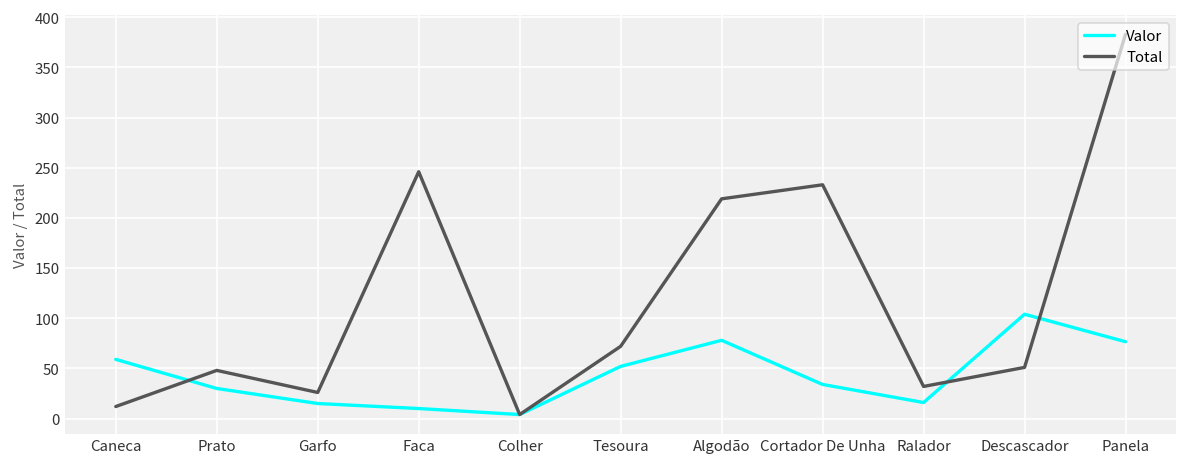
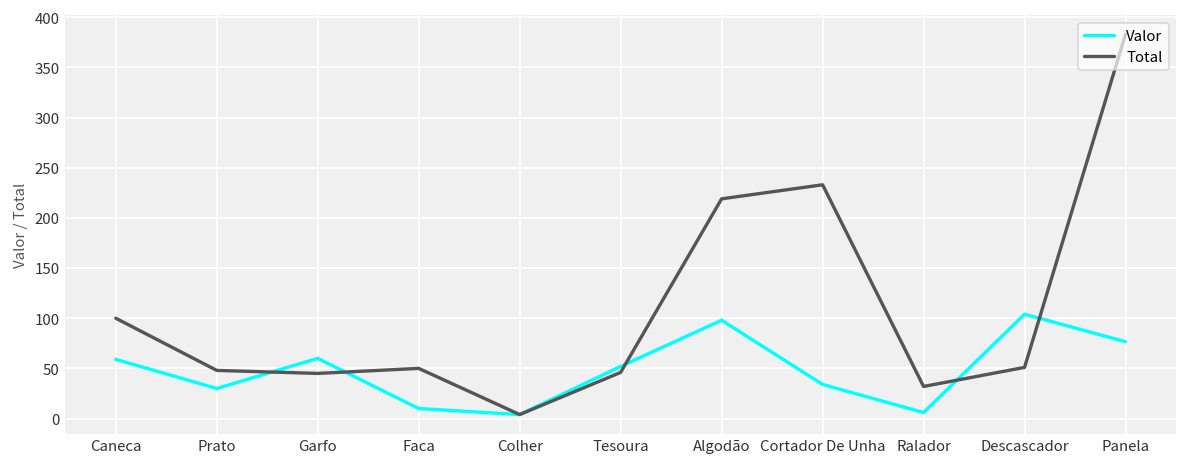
Total, Caneca: 10 -> 100
Valor, Garfo: 20 -> 60
Total, Garfo: 30 -> 50
Total, Faca: 250 -> 50
Total, Tesoura: 70 -> 50
Valor, Algodão: 80 -> 100
Valor, Ralador: 20 -> 10
